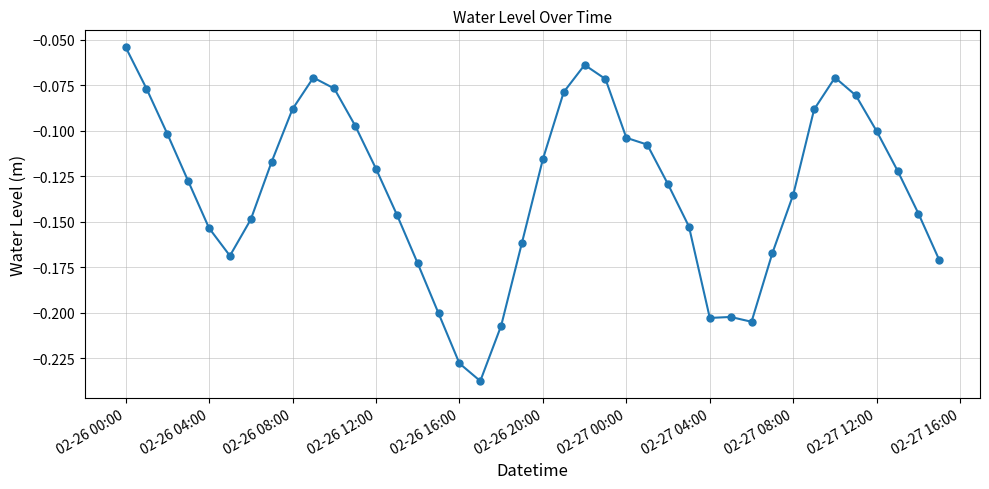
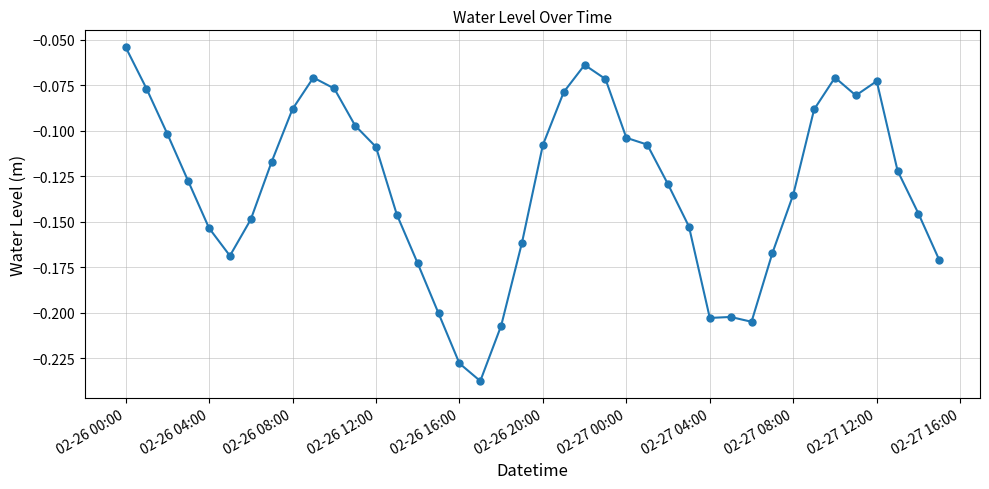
02-26 12:00: -0.121 -> -0.109
02-26 20:00: -0.116 -> -0.108
02-27 12:00: -0.100 -> -0.073
